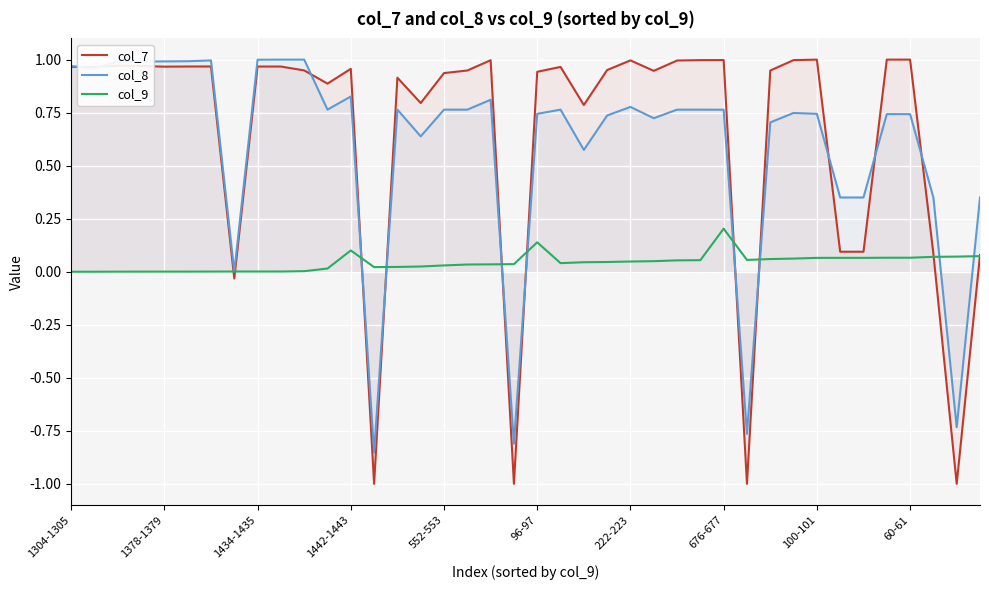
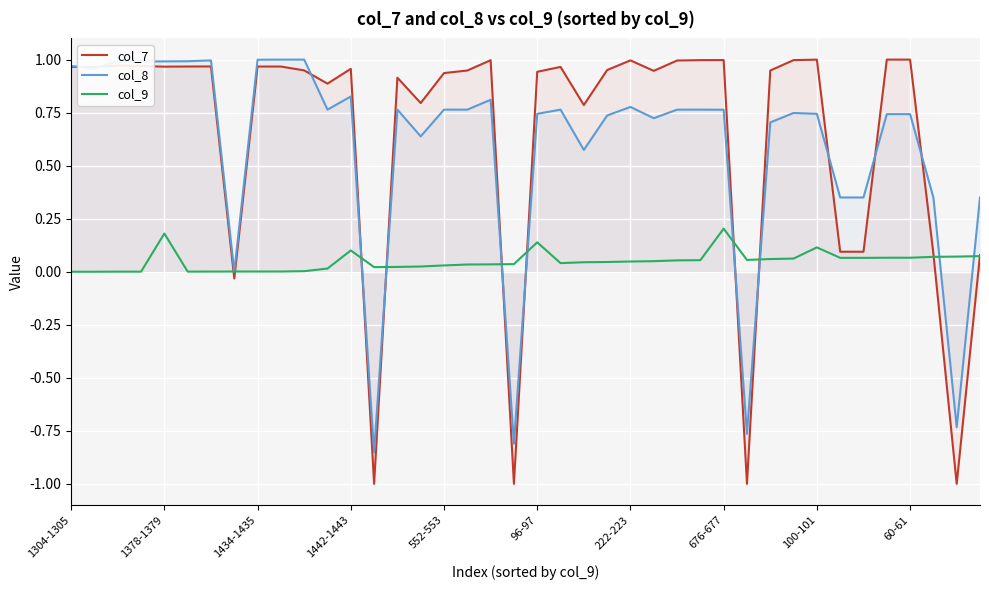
col_9, 1378-1379: 0.00 -> 0.18
col_9, 100-101: 0.07 -> 0.11
